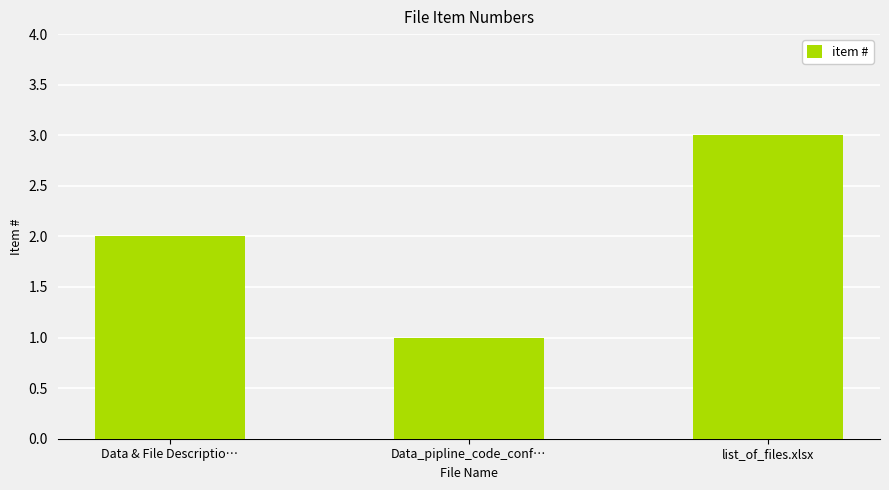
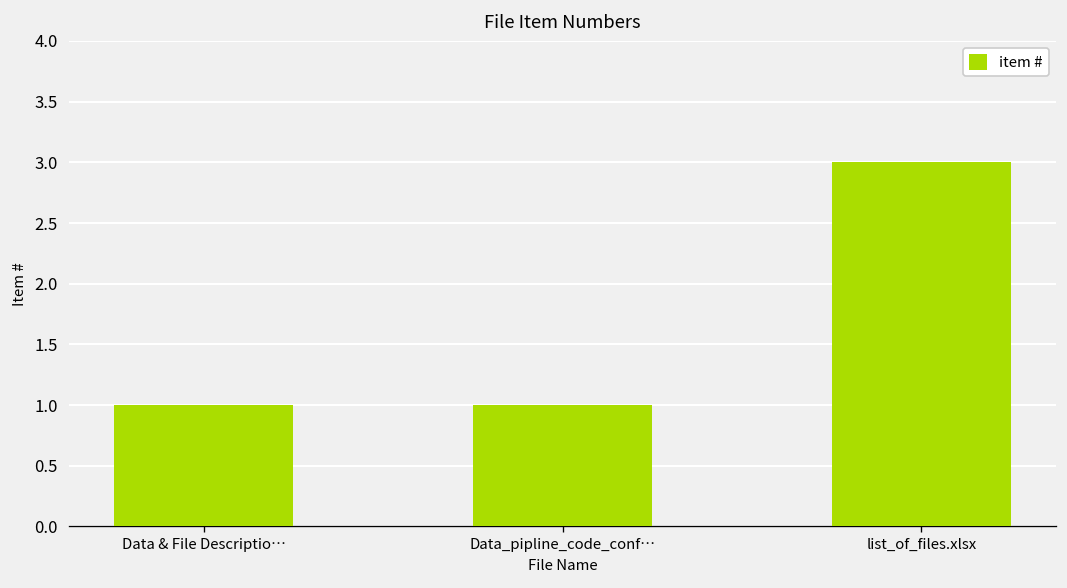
Data & File Descriptio…: 2 -> 1
